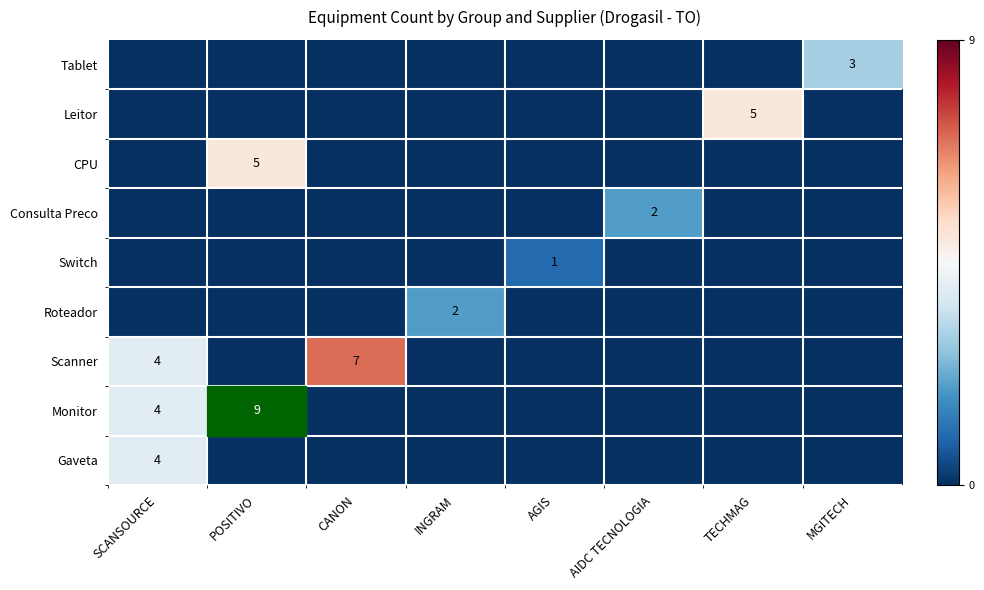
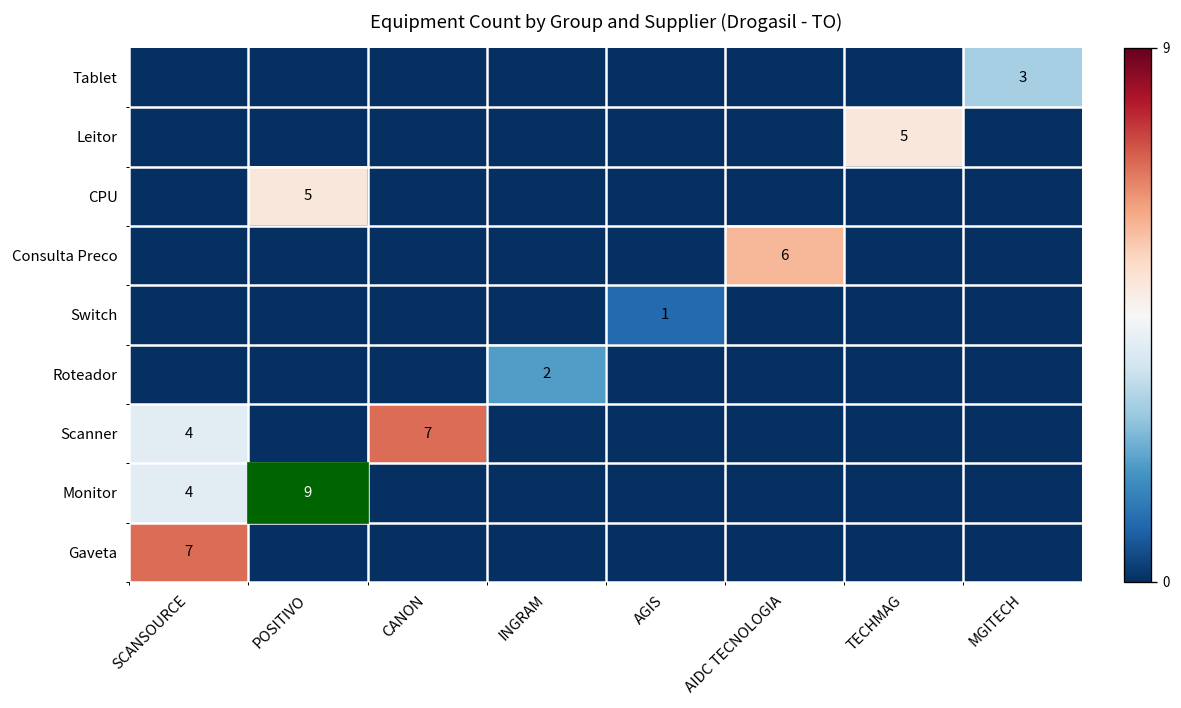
Consulta Preco, AIDC TECNOLOGIA: 2 -> 6
Gaveta, SCANSOURCE: 4 -> 7
